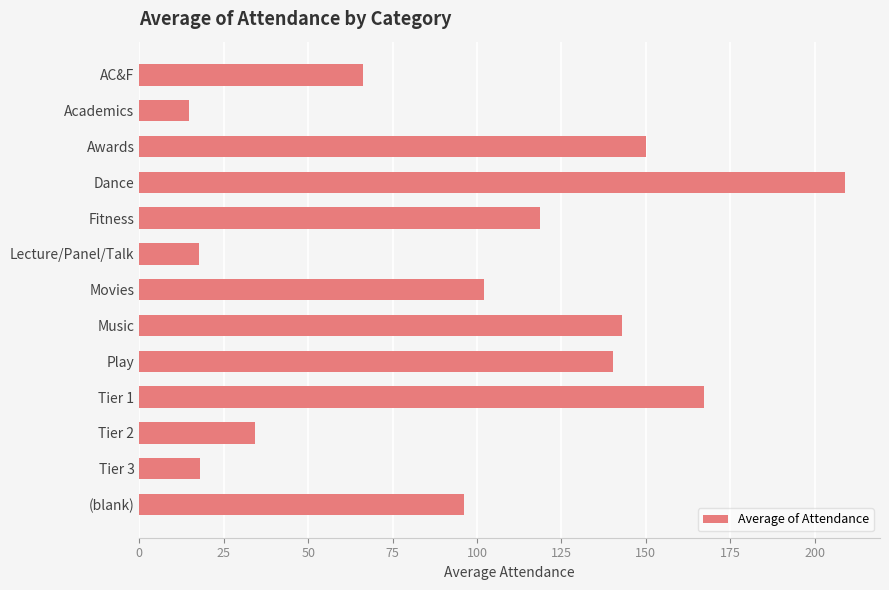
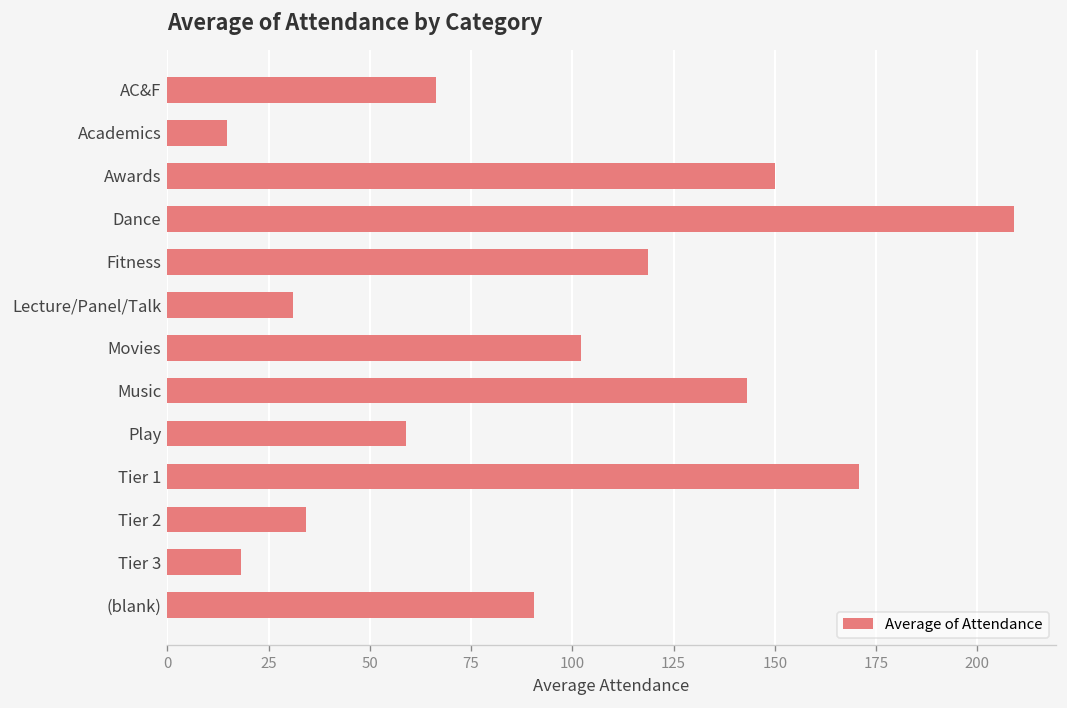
Lecture/Panel/Talk: 18 -> 31
Play: 140 -> 59
Tier 1: 167 -> 171
(blank): 96 -> 90
